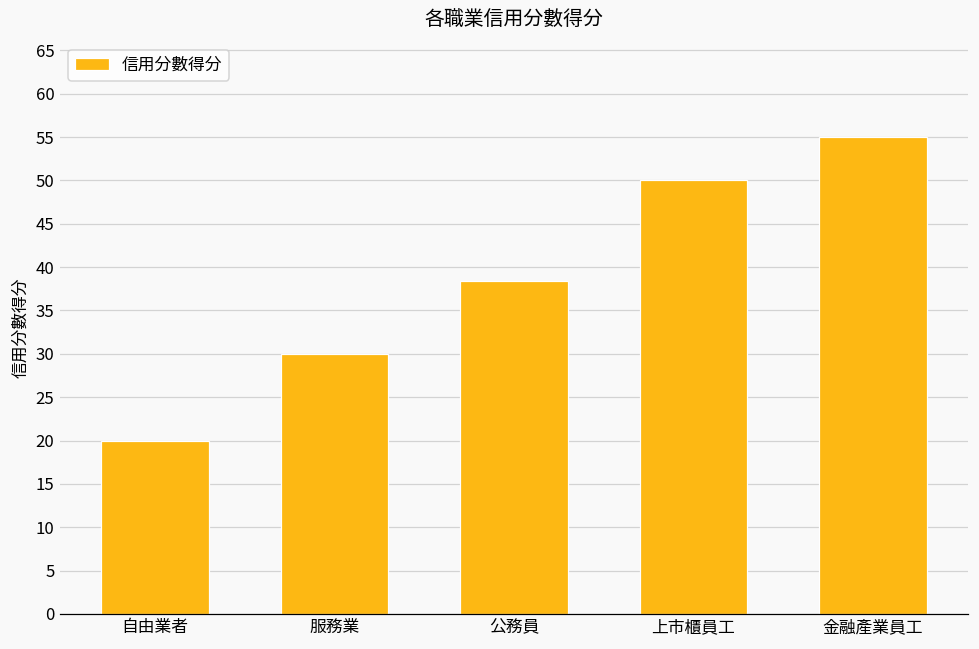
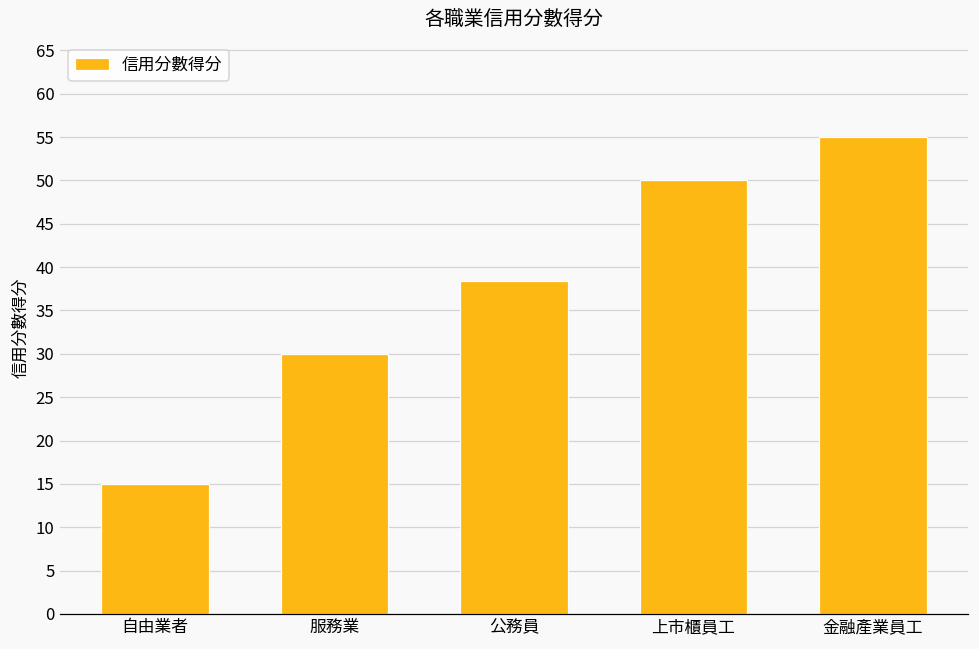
自由業者: 20 -> 15
